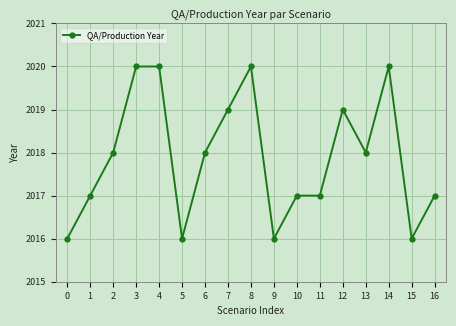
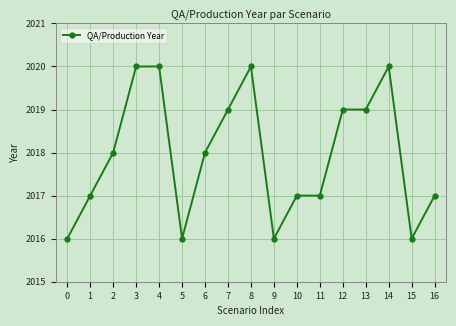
13: 2018 -> 2019
